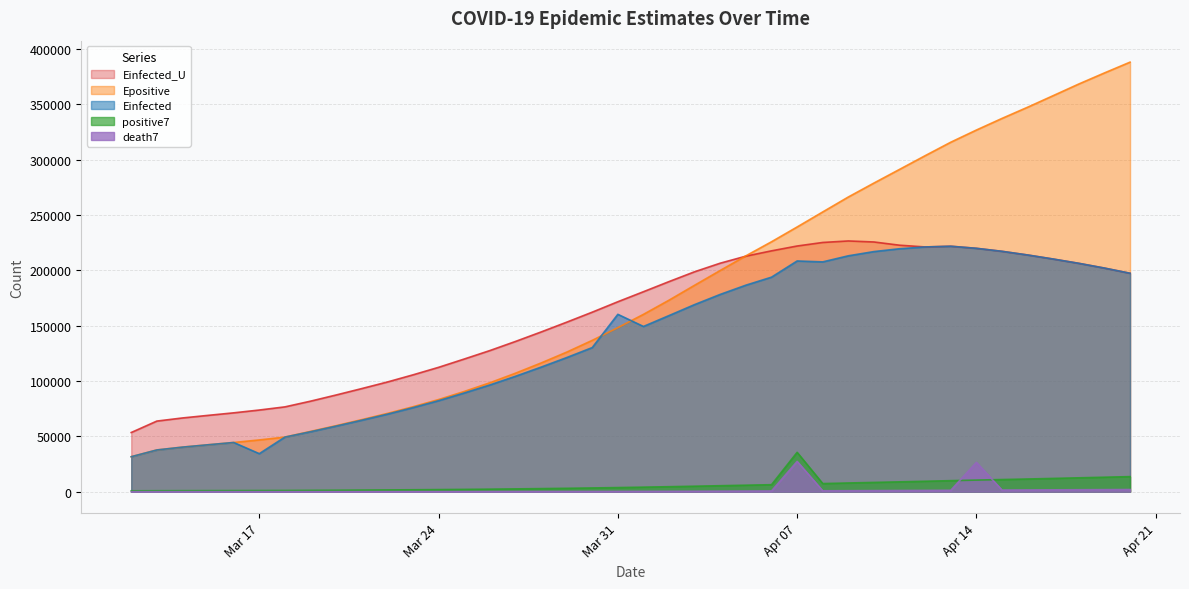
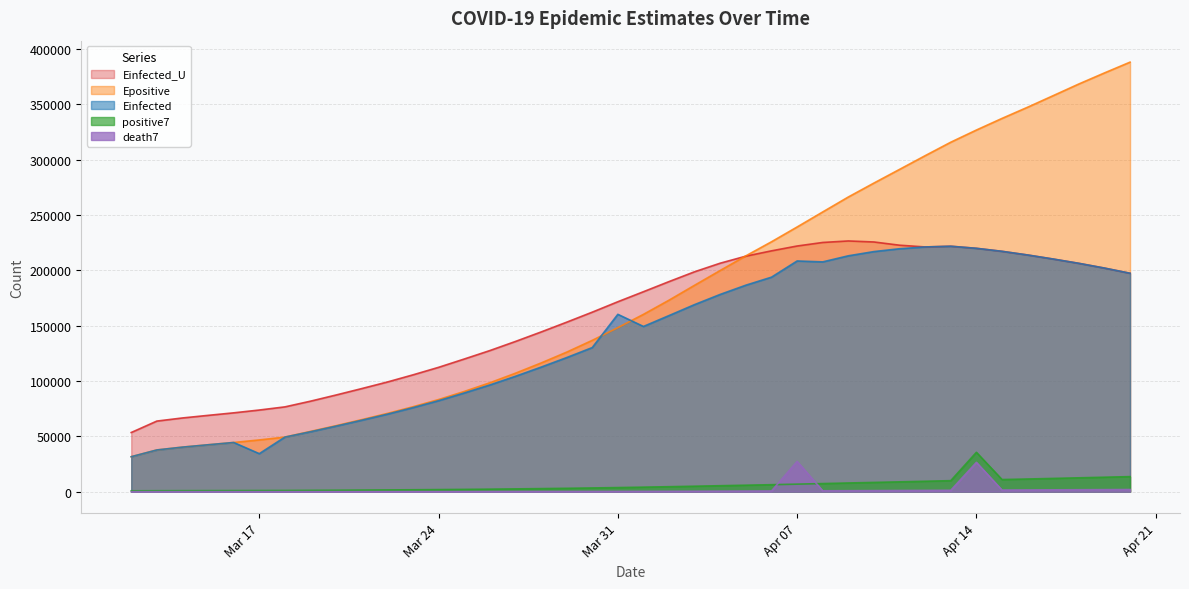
positive7, Apr 07: 36000 -> 7000
positive7, Apr 14: 10000 -> 36000
